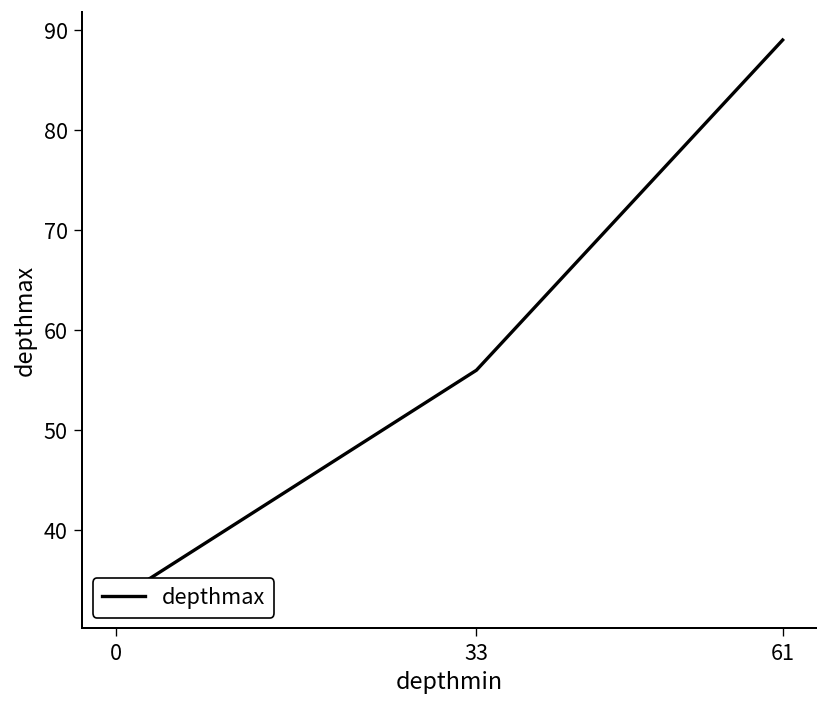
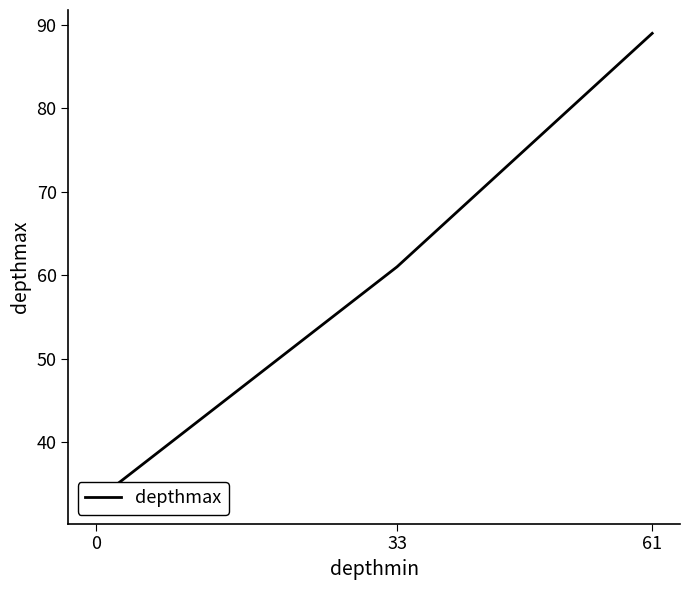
33: 56 -> 61
